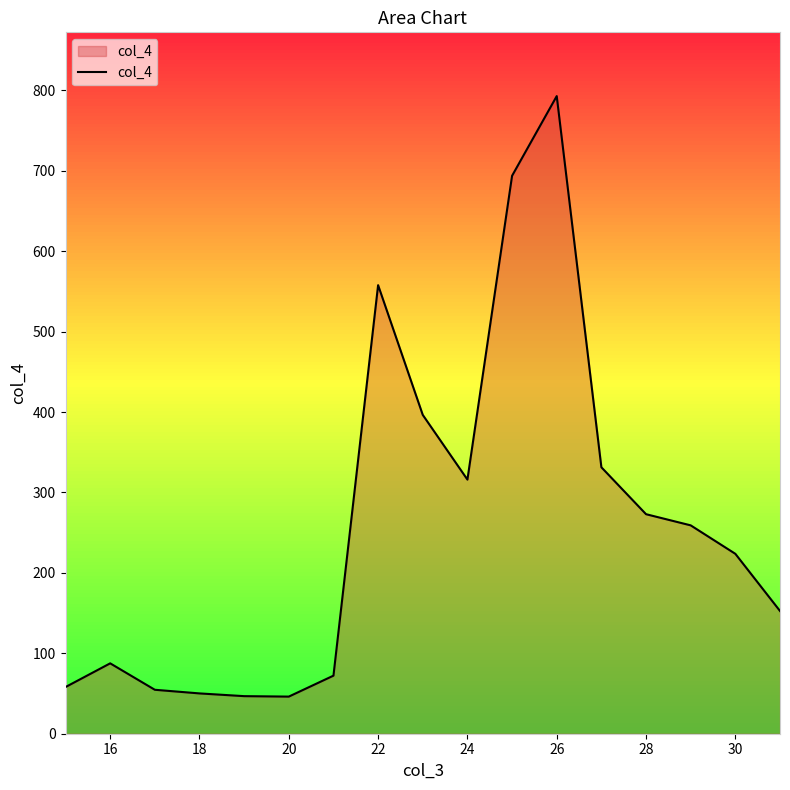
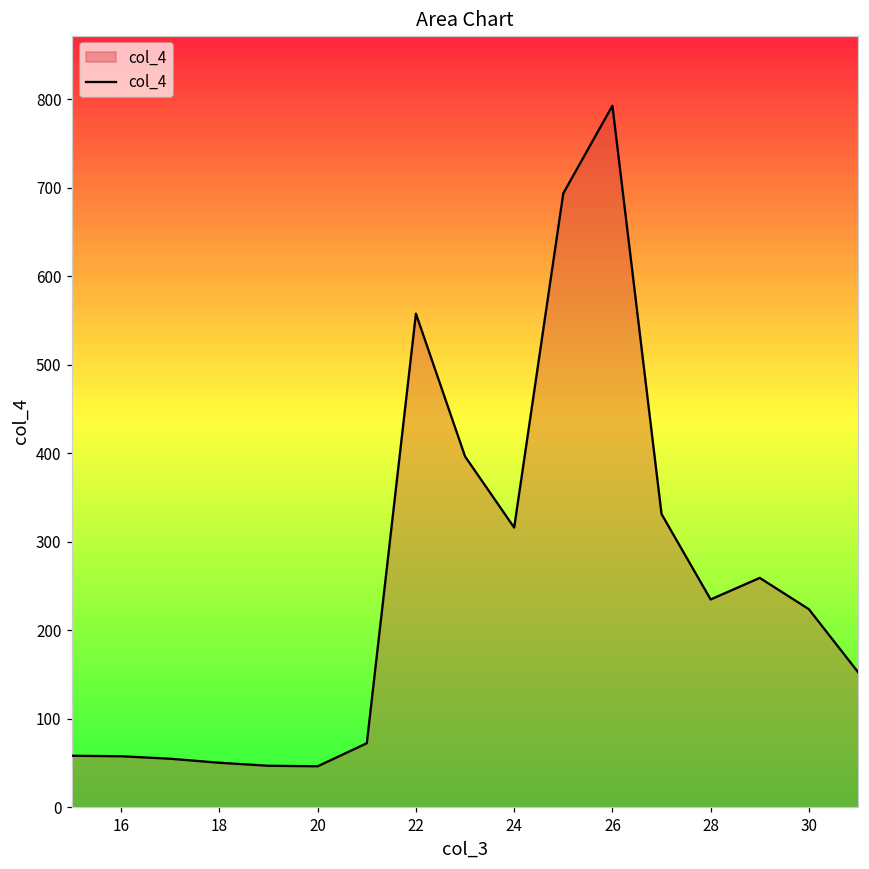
16: 90 -> 60
28: 270 -> 230
